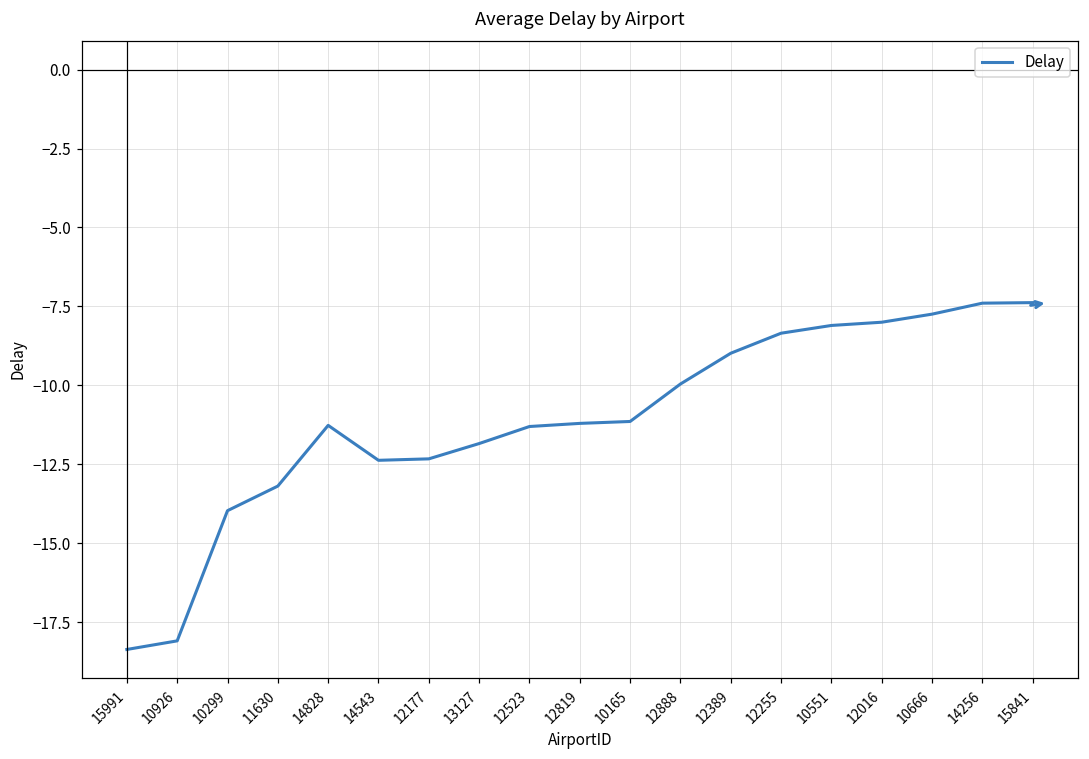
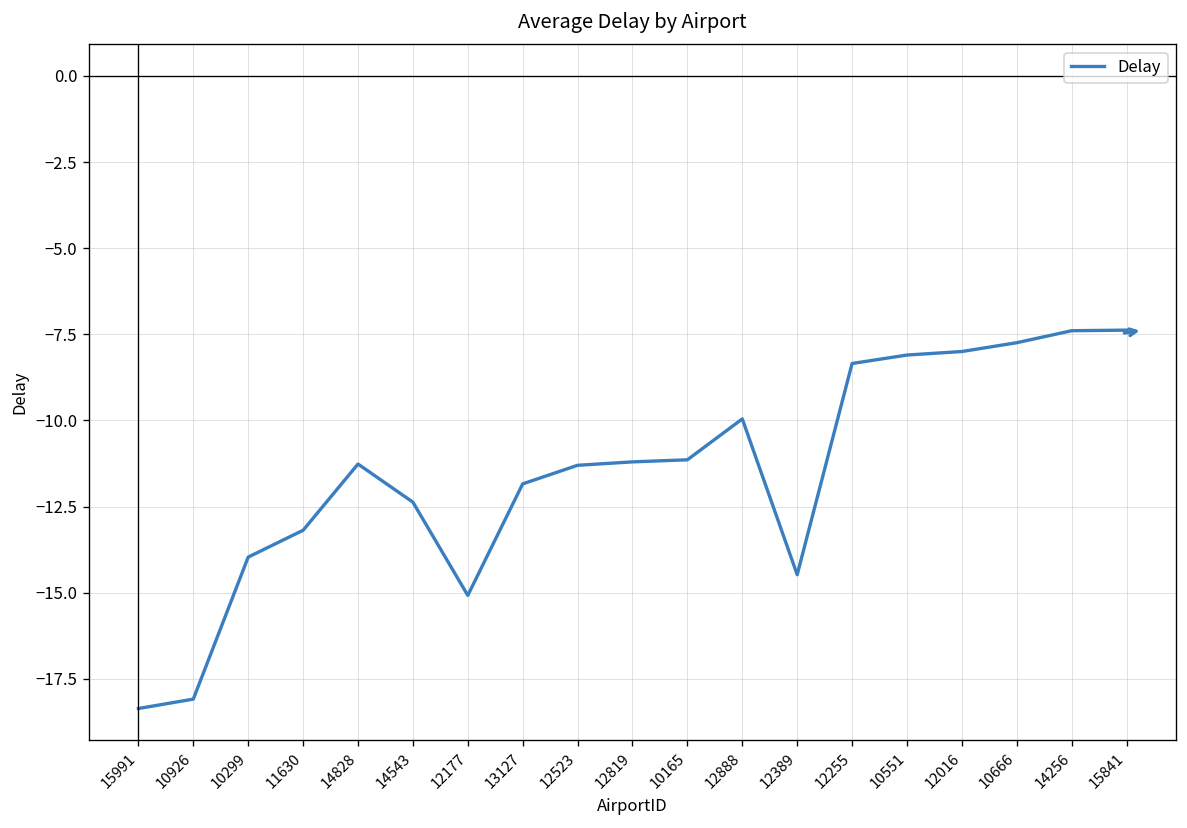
12177: -12.3 -> -15.1
12389: -9.0 -> -14.5
